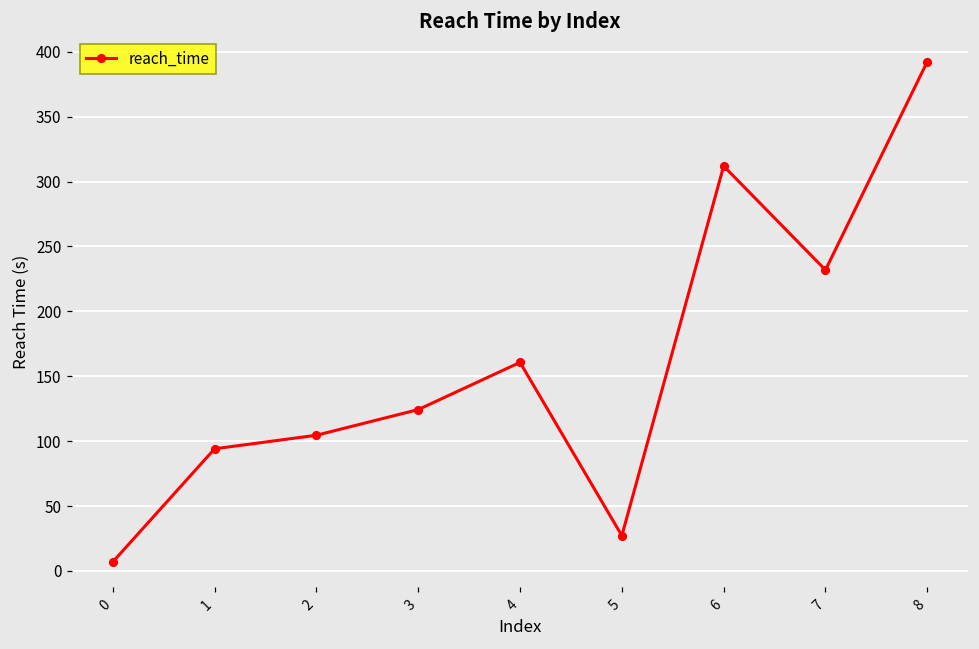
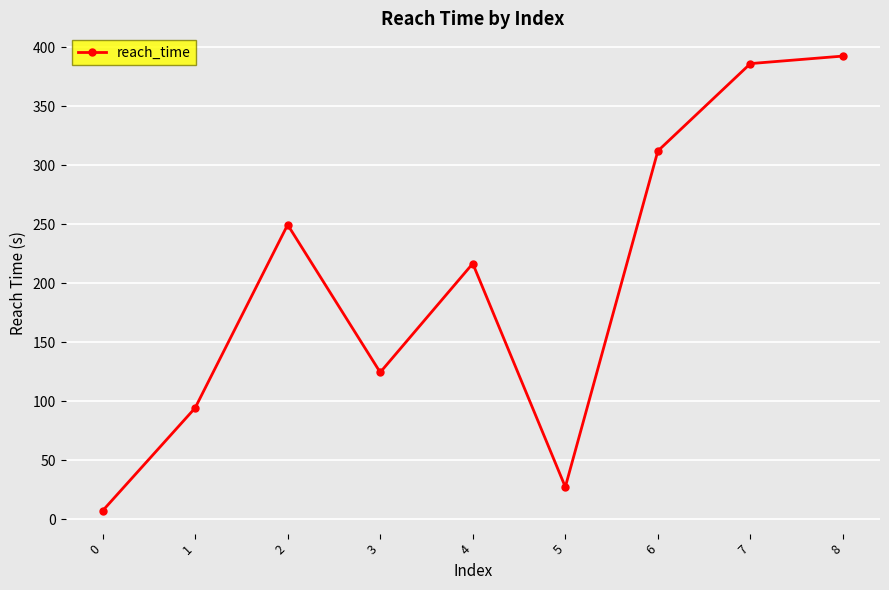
2: 105 -> 249
4: 161 -> 216
7: 232 -> 386
